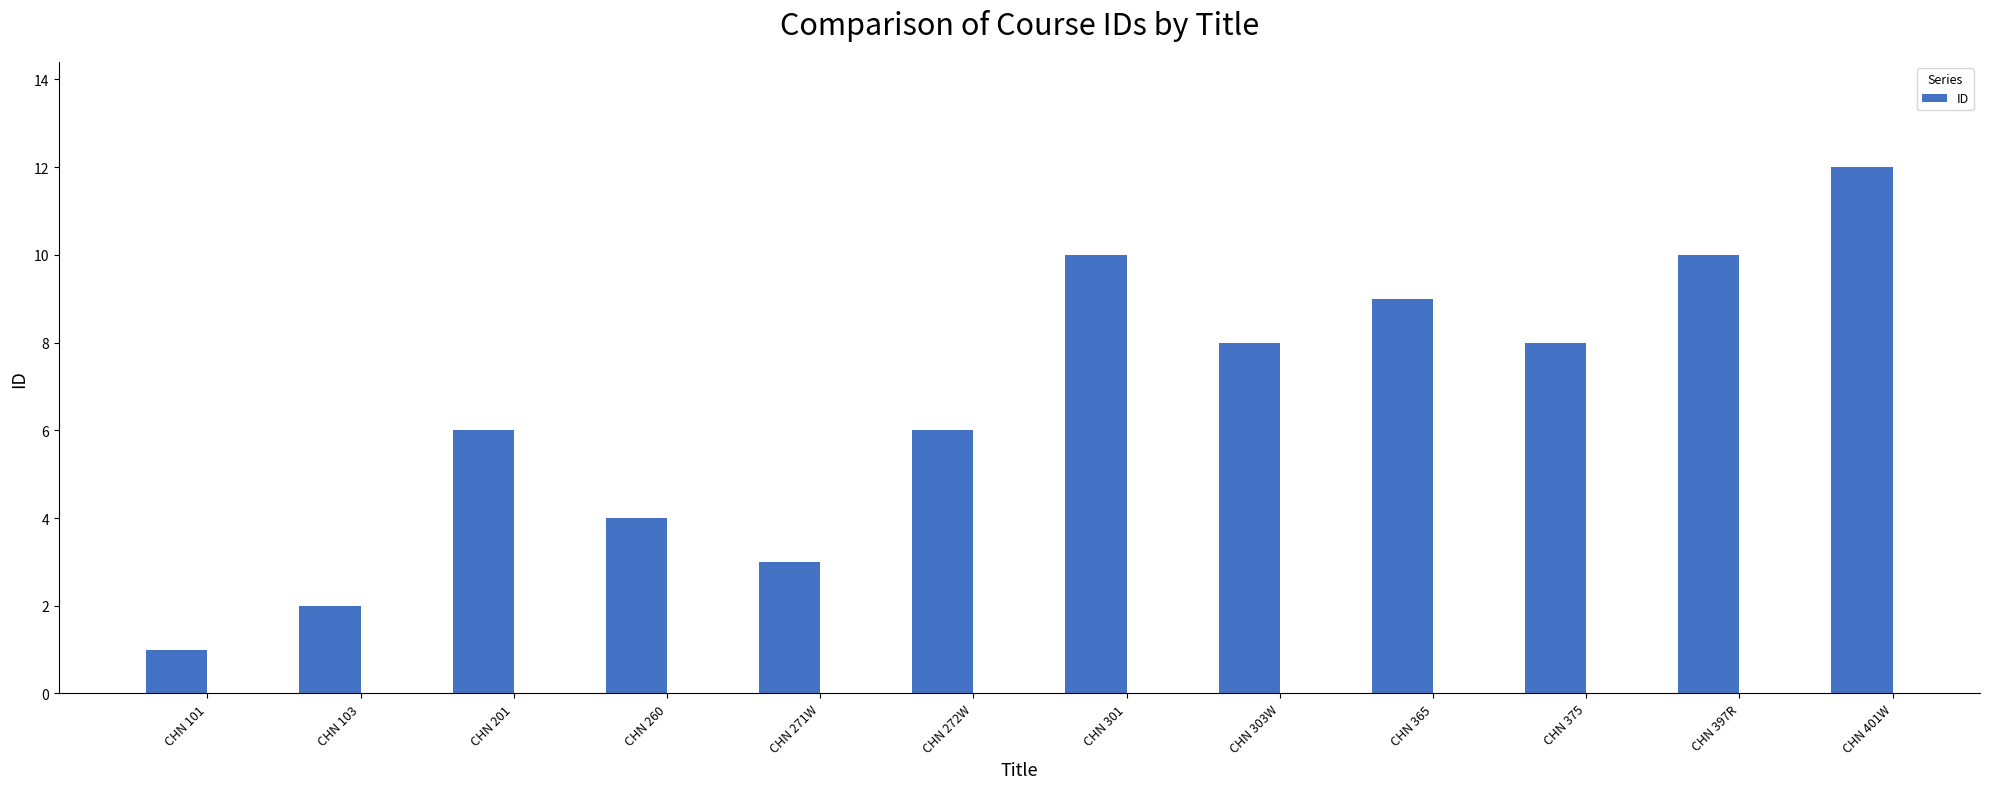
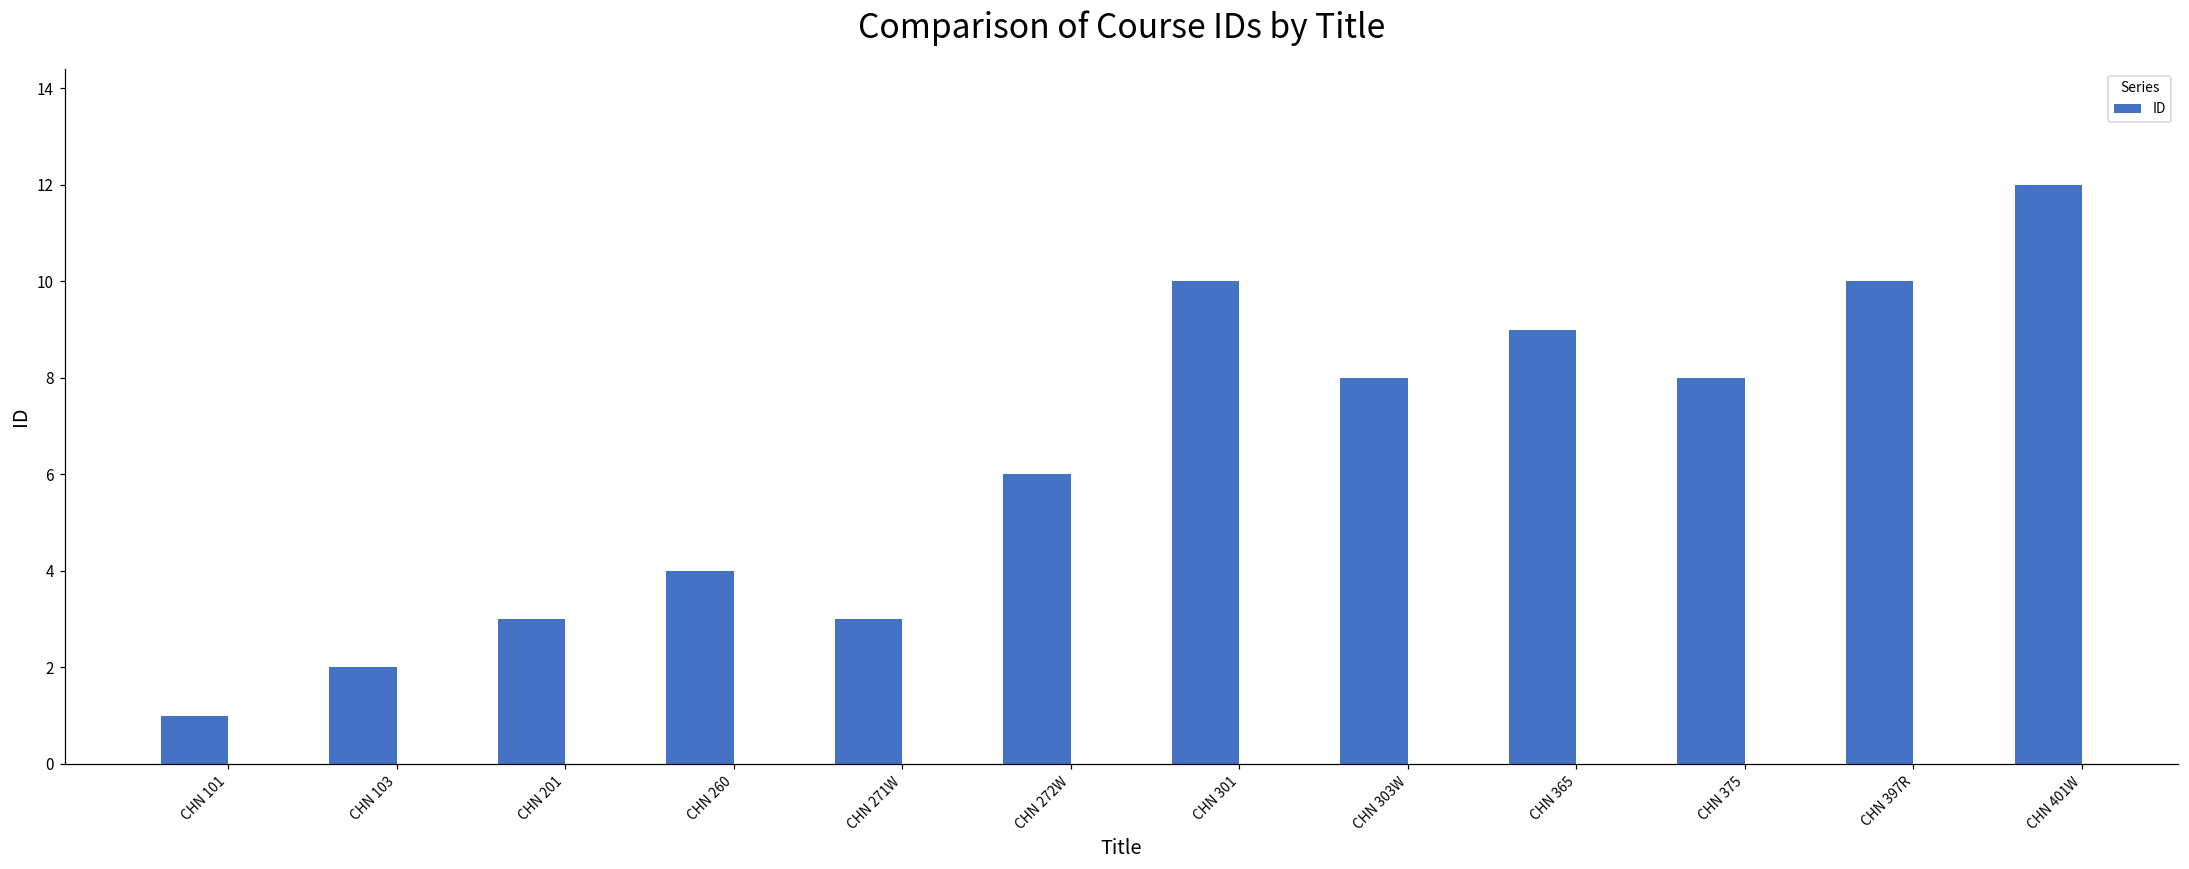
CHN 201: 6 -> 3
